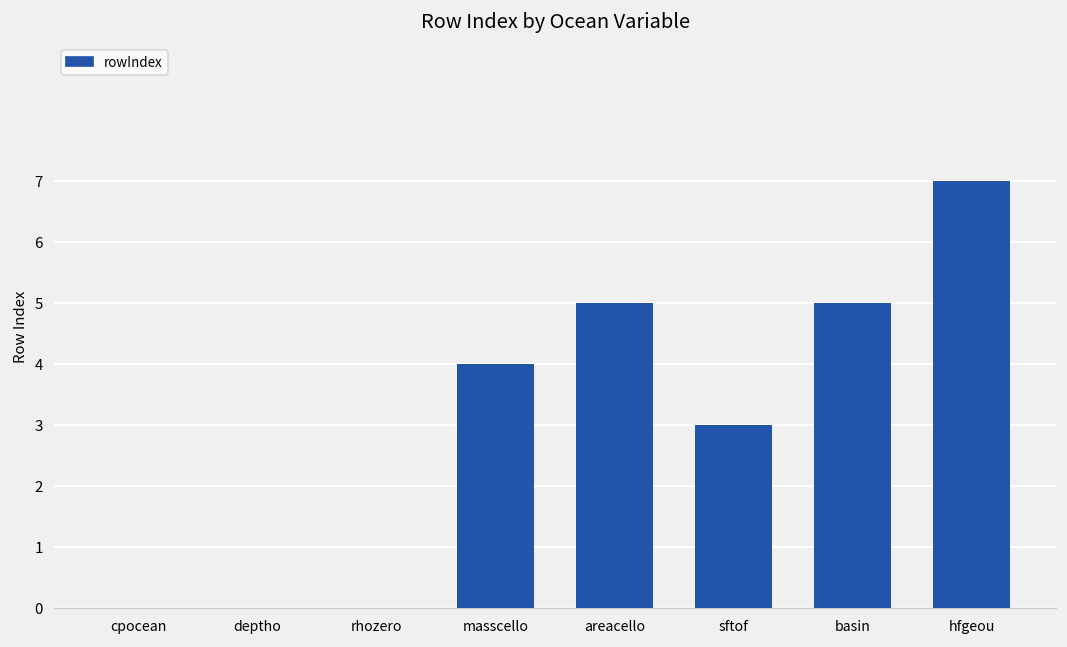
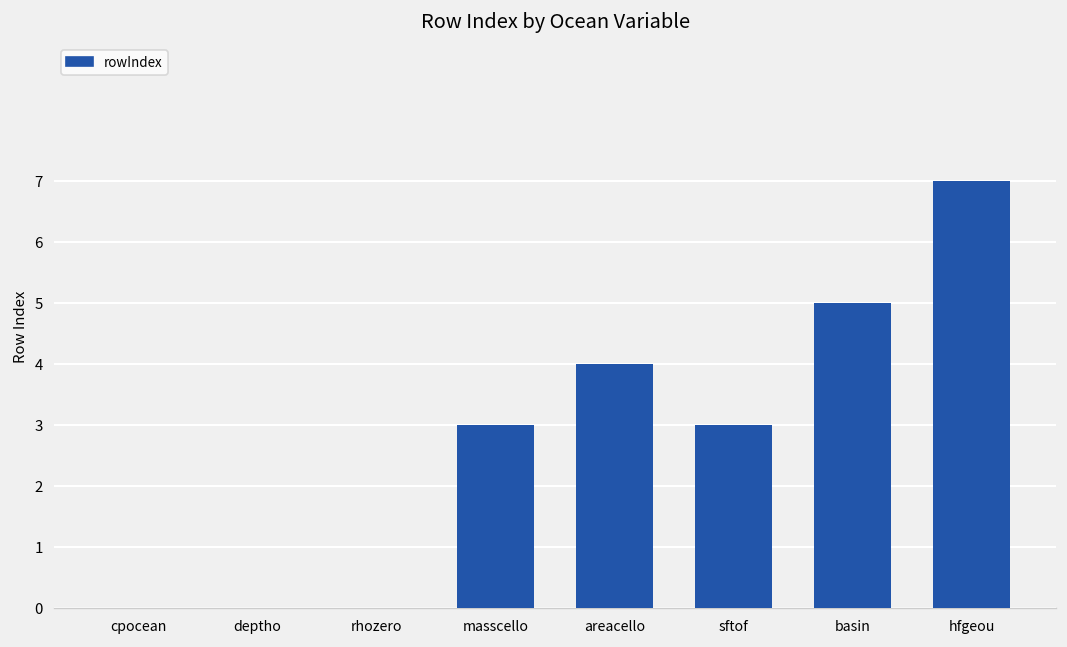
masscello: 4 -> 3
areacello: 5 -> 4
